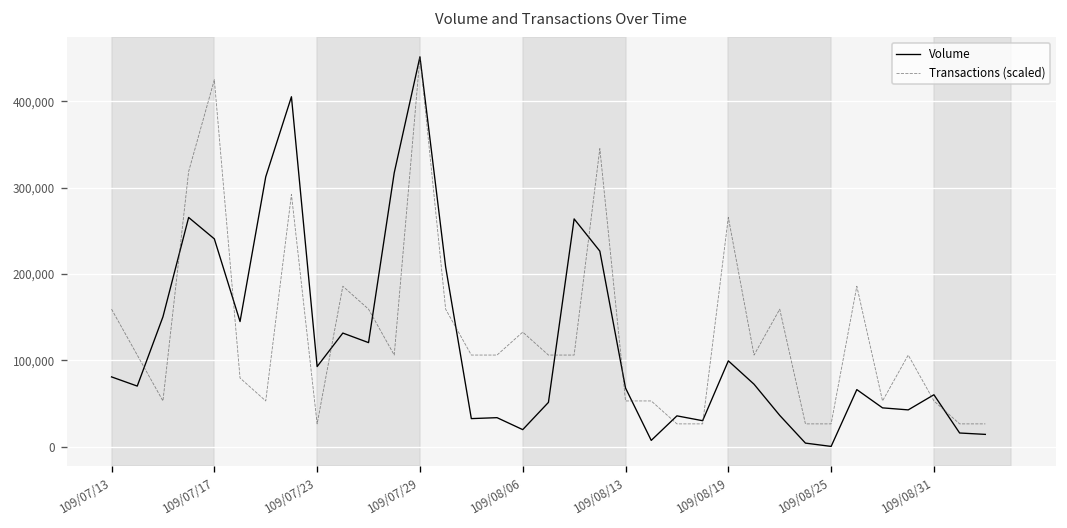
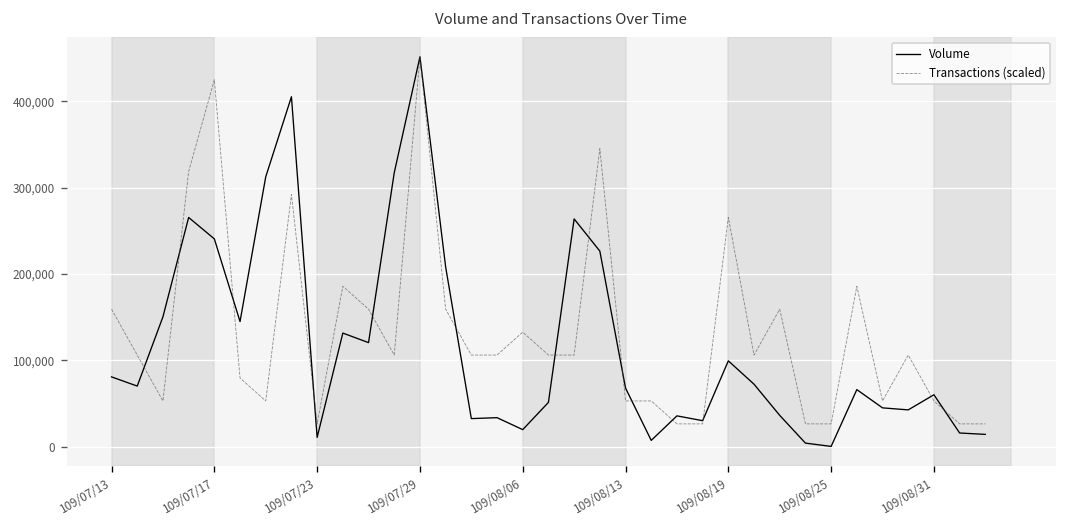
Volume, 109/07/23: 90,000 -> 10,000
